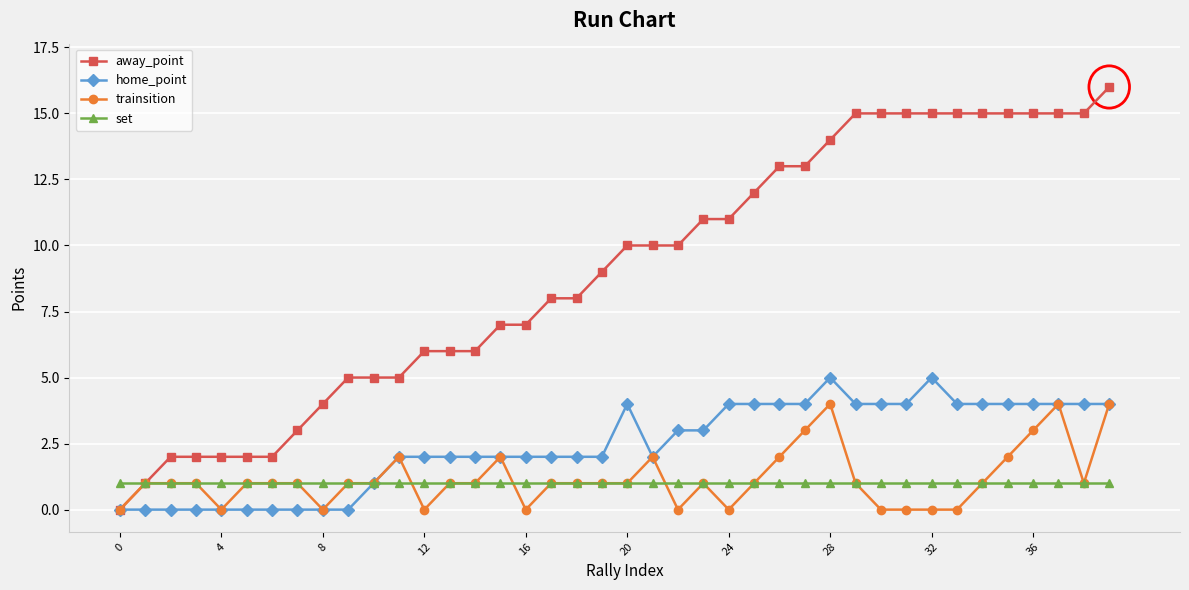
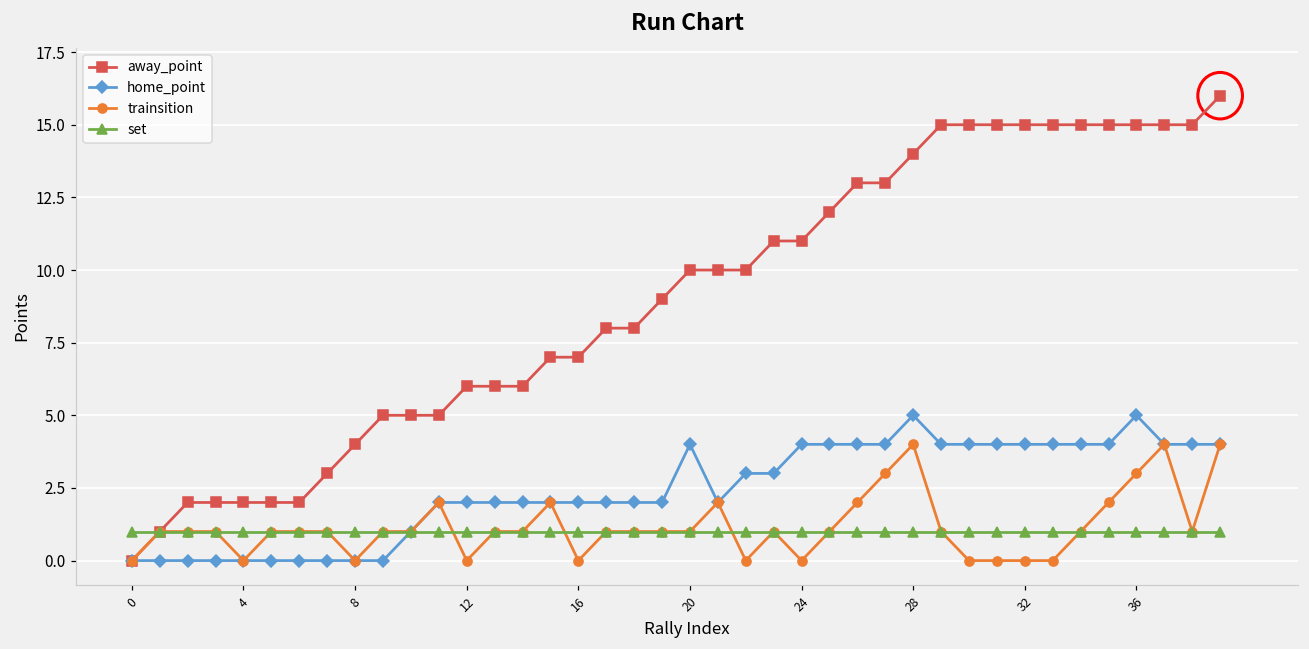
home_point, 32: 5 -> 4
home_point, 36: 4 -> 5
